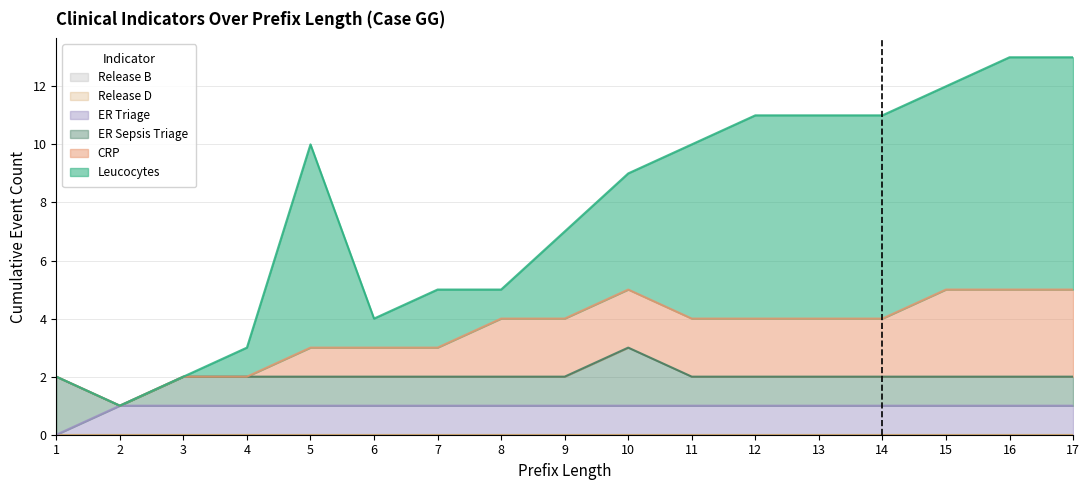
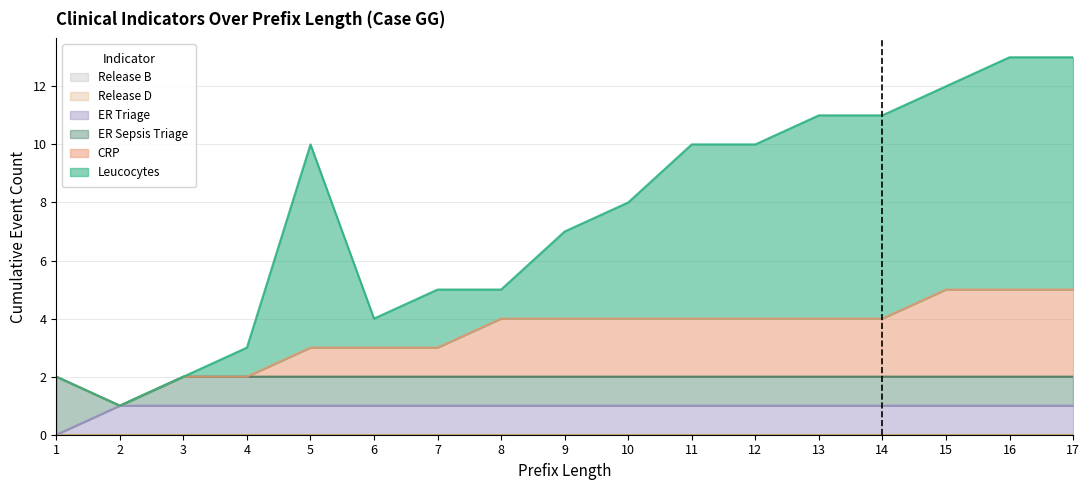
ER Sepsis Triage, 10: 2 -> 1
Leucocytes, 12: 7 -> 6
